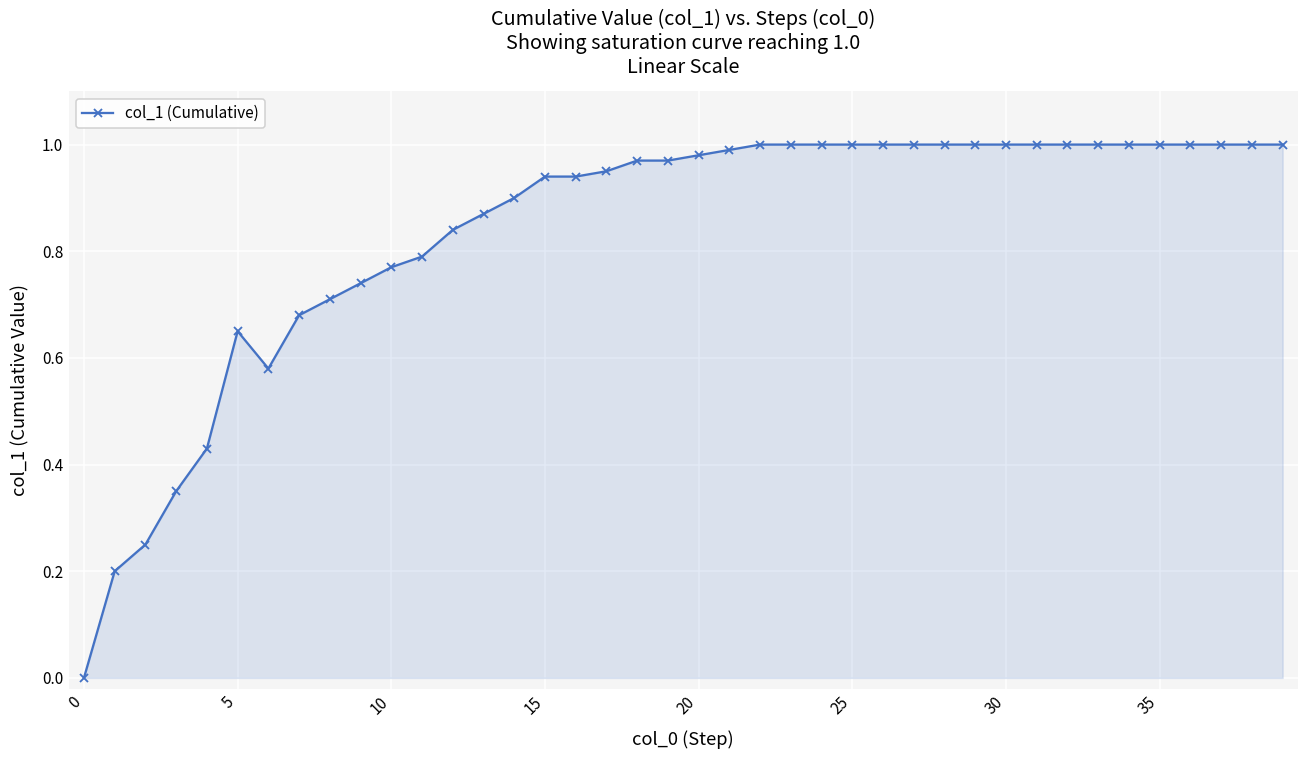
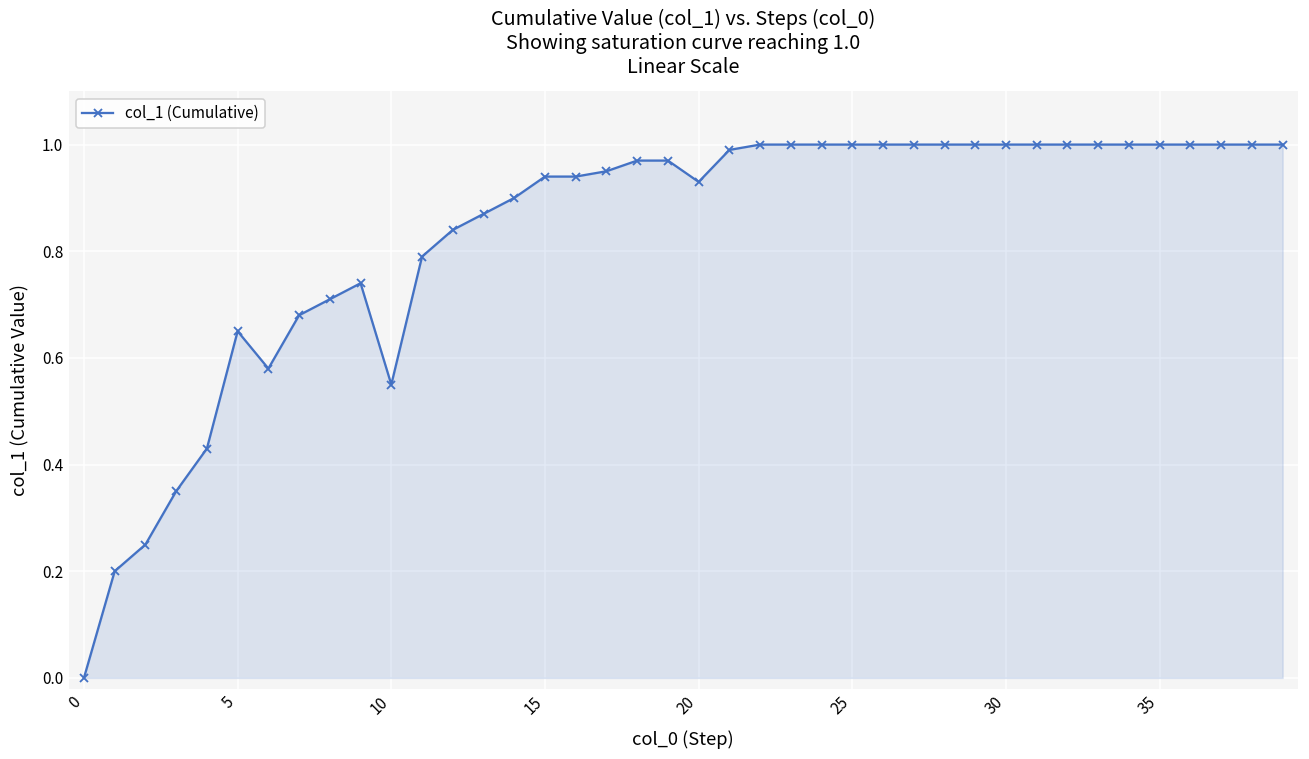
10: 0.77 -> 0.55
20: 0.98 -> 0.93
